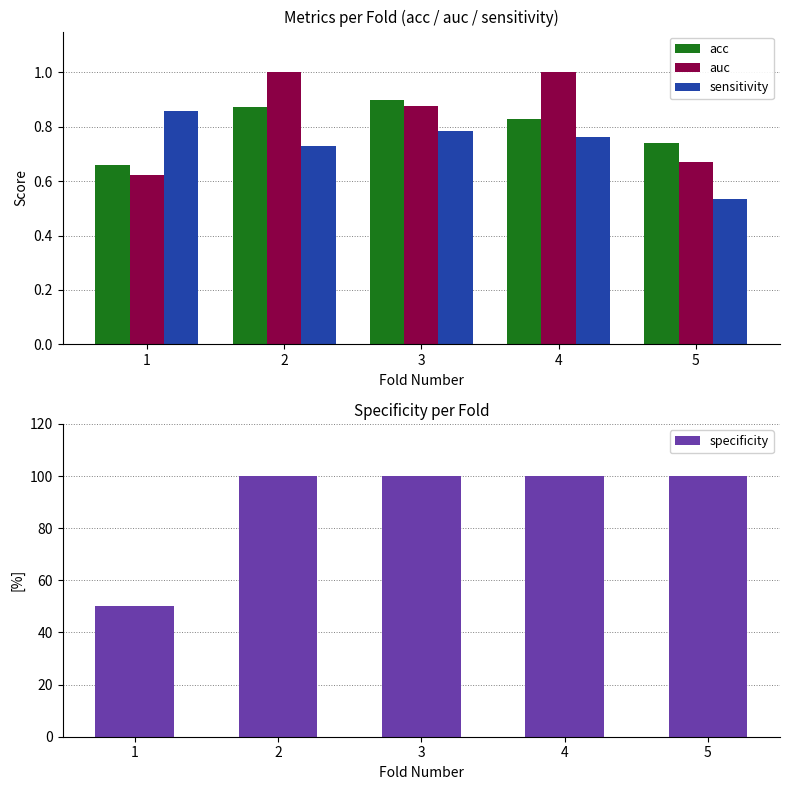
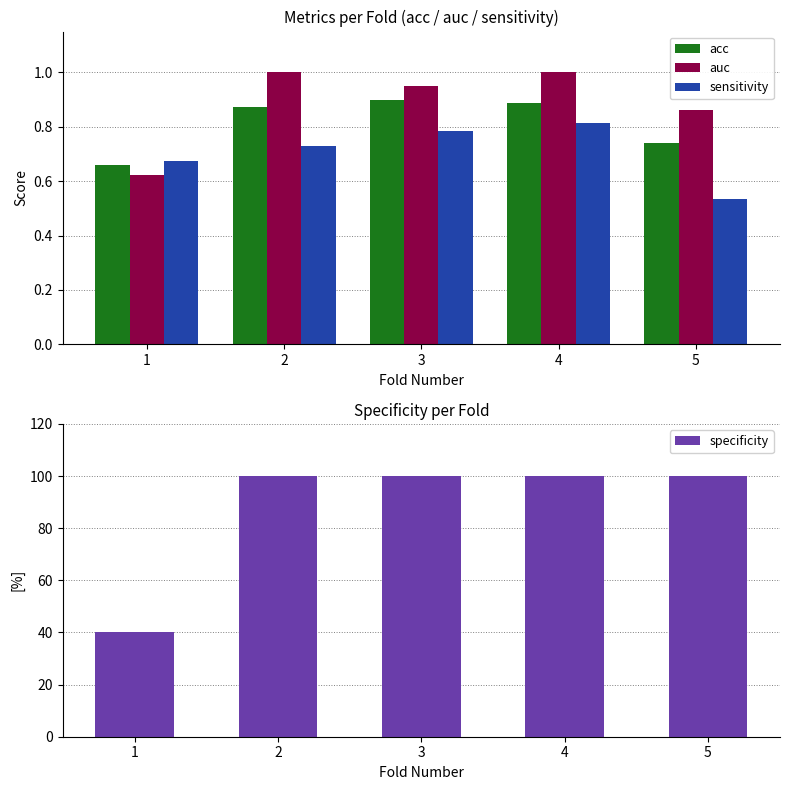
Metrics per Fold (acc / auc / sensitivity), sensitivity, 1: 0.86 -> 0.67
Metrics per Fold (acc / auc / sensitivity), auc, 3: 0.88 -> 0.95
Metrics per Fold (acc / auc / sensitivity), acc, 4: 0.83 -> 0.89
Metrics per Fold (acc / auc / sensitivity), sensitivity, 4: 0.76 -> 0.81
Metrics per Fold (acc / auc / sensitivity), auc, 5: 0.67 -> 0.86
Specificity per Fold, 1: 50 -> 40
